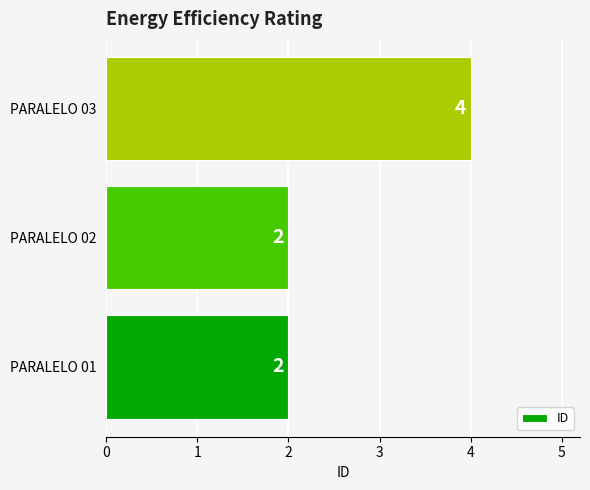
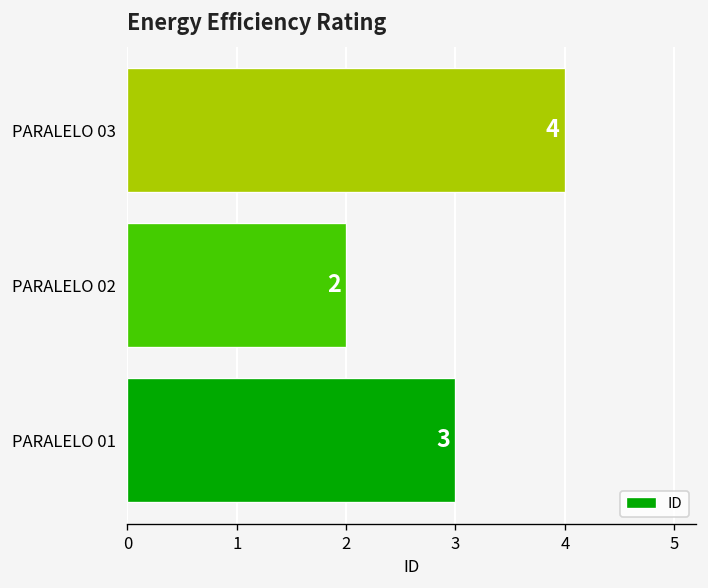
PARALELO 01: 2 -> 3
